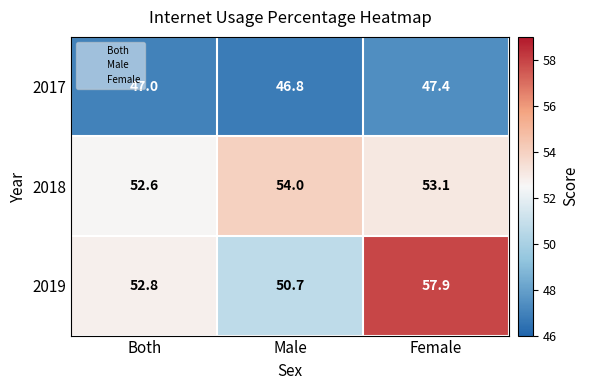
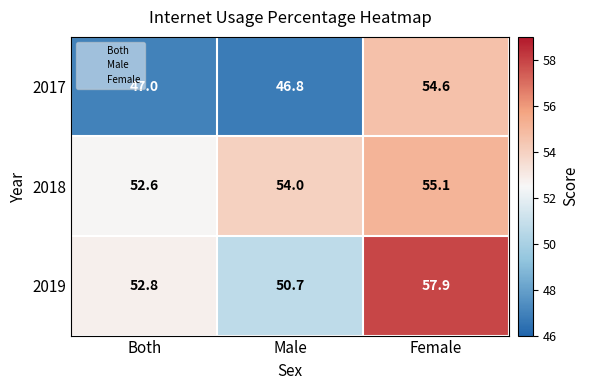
2017, Female: 47.4 -> 54.6
2018, Female: 53.1 -> 55.1
